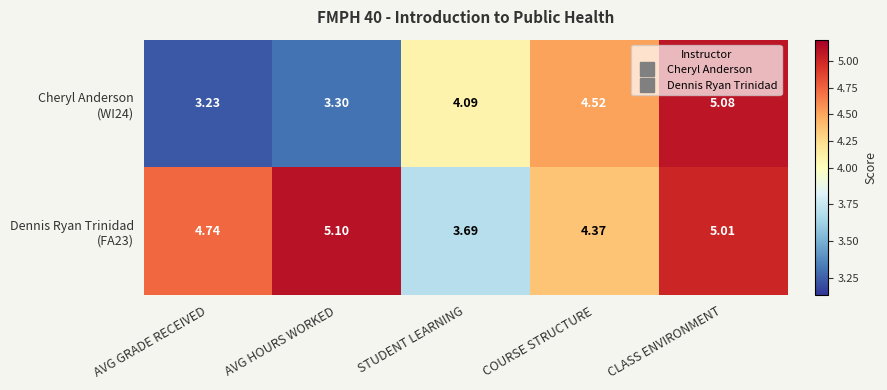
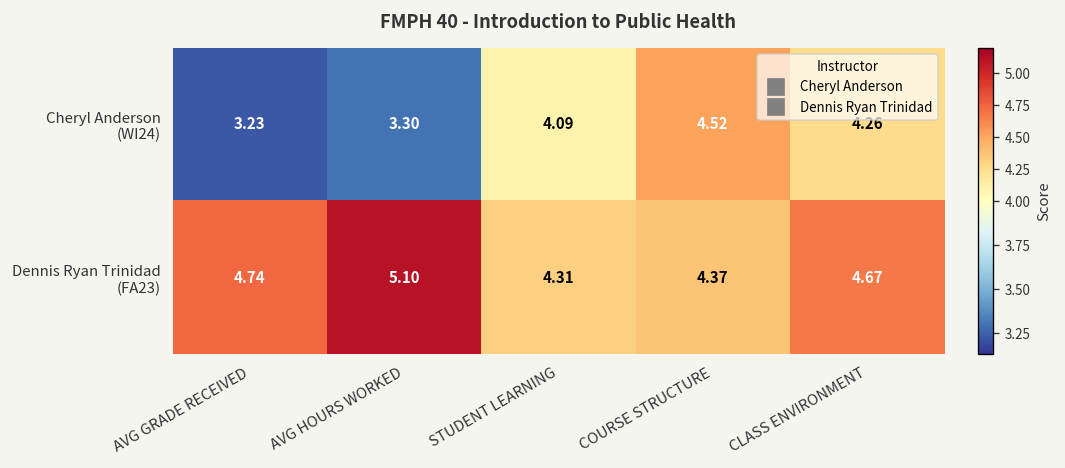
Cheryl Anderson (WI24), CLASS ENVIRONMENT: 5.08 -> 4.26
Dennis Ryan Trinidad (FA23), STUDENT LEARNING: 3.69 -> 4.31
Dennis Ryan Trinidad (FA23), CLASS ENVIRONMENT: 5.01 -> 4.67
